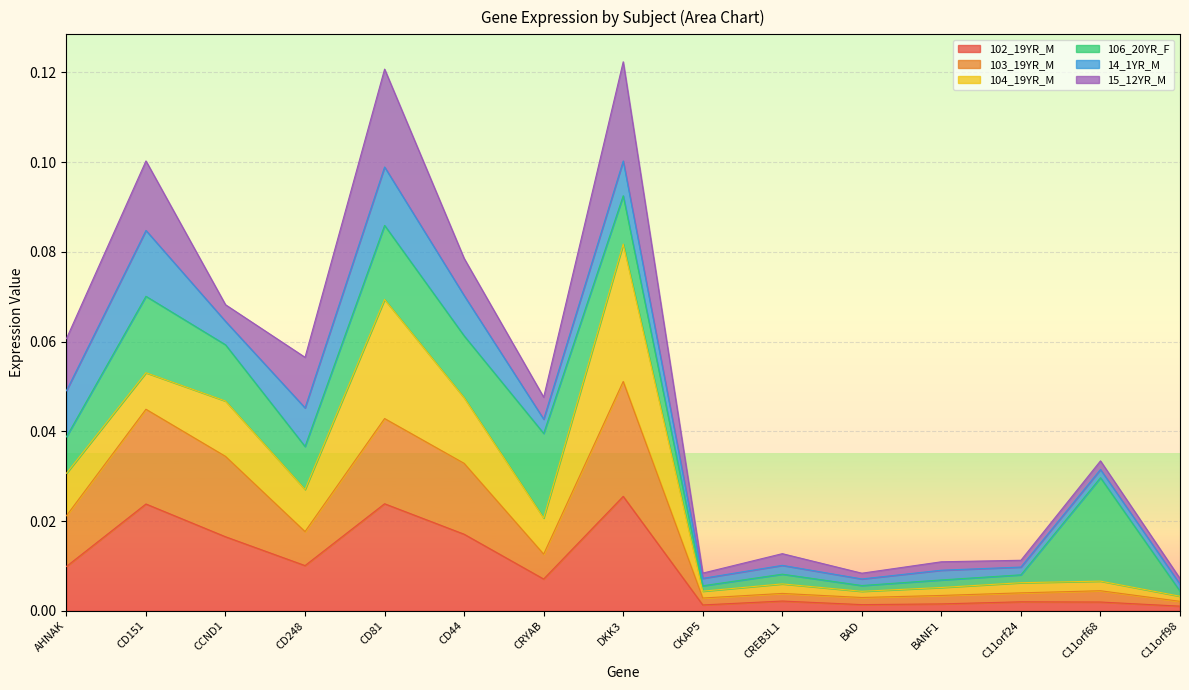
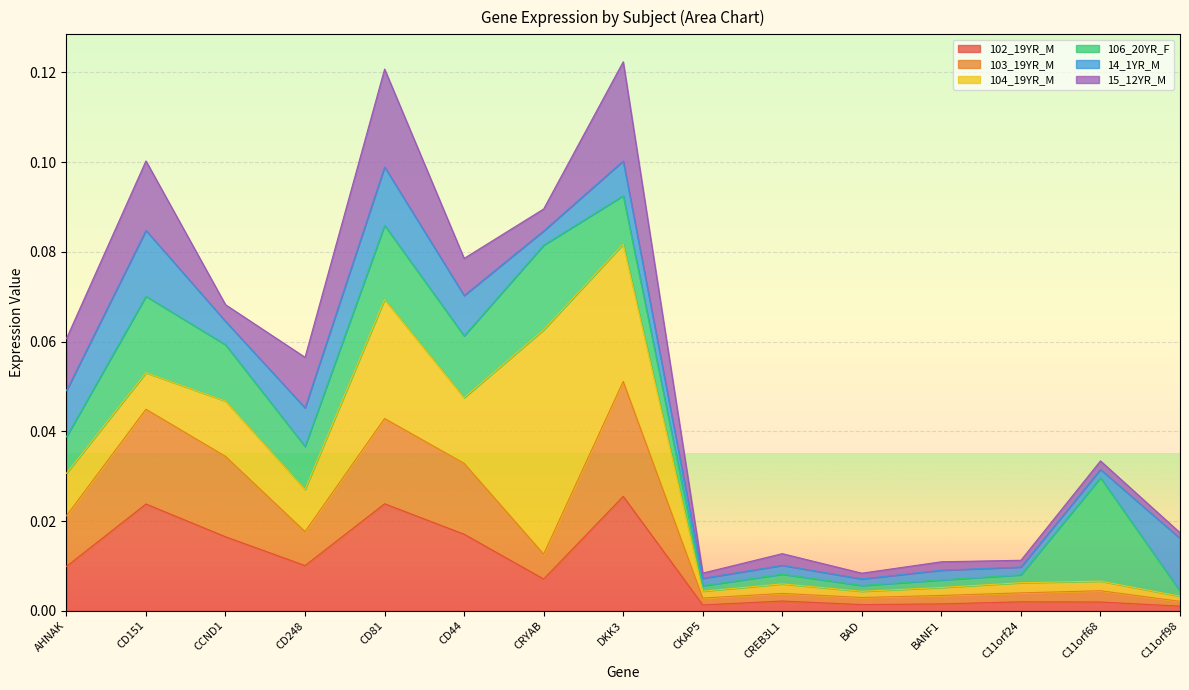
104_19YR_M, CRYAB: 0.008 -> 0.050
14_1YR_M, C11orf98: 0.002 -> 0.012
